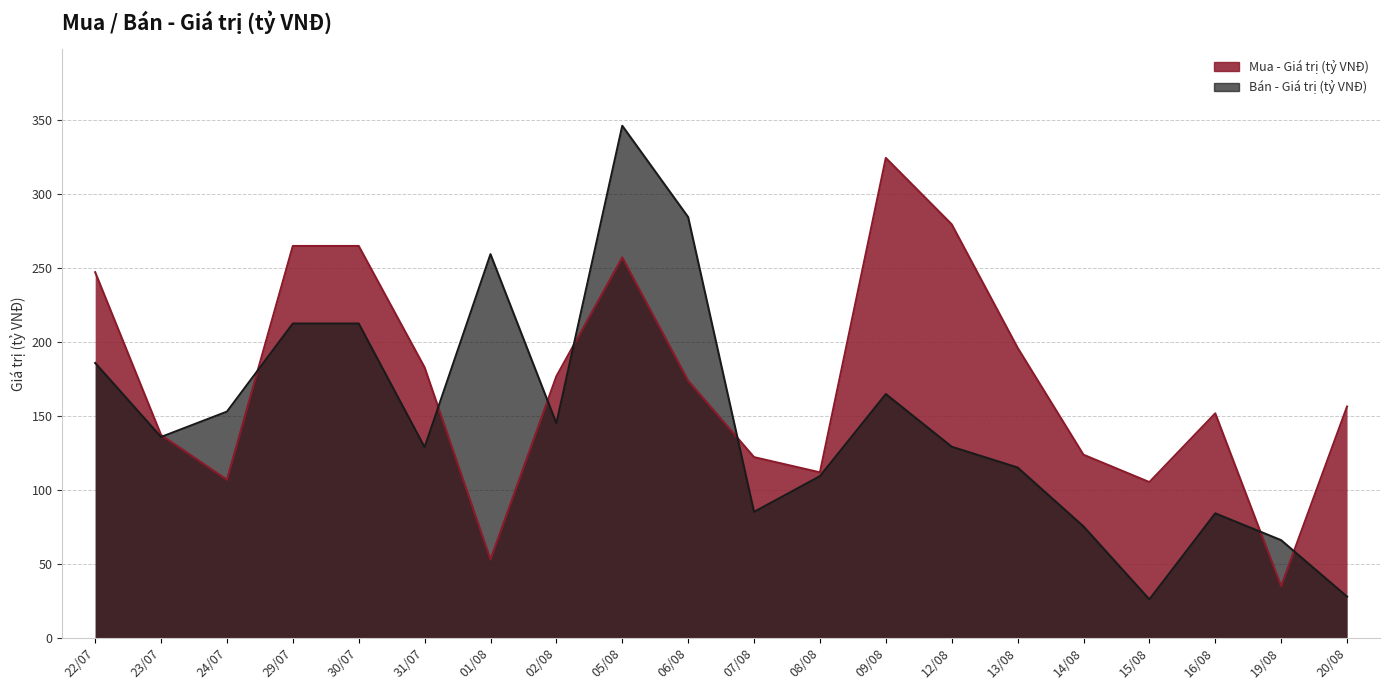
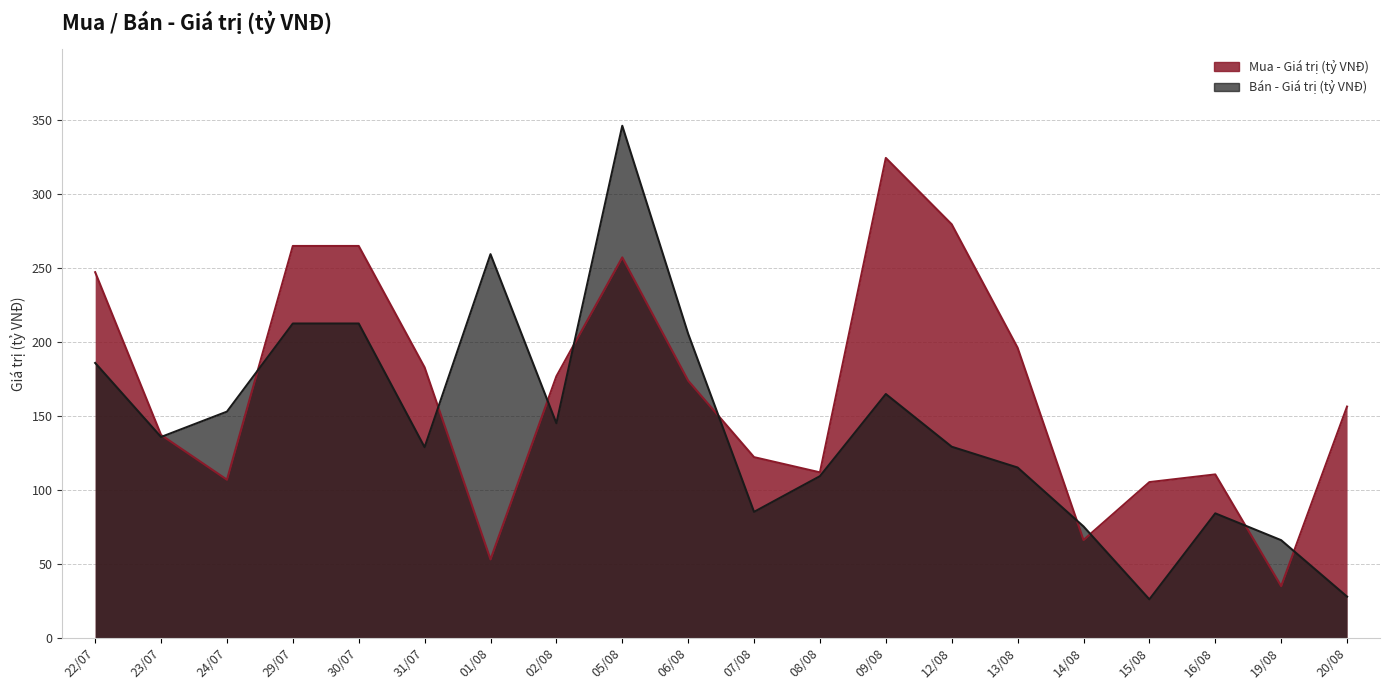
Bán - Giá trị (tỷ VNĐ), 06/08: 284 -> 205
Mua - Giá trị (tỷ VNĐ), 14/08: 124 -> 66
Mua - Giá trị (tỷ VNĐ), 16/08: 152 -> 110
